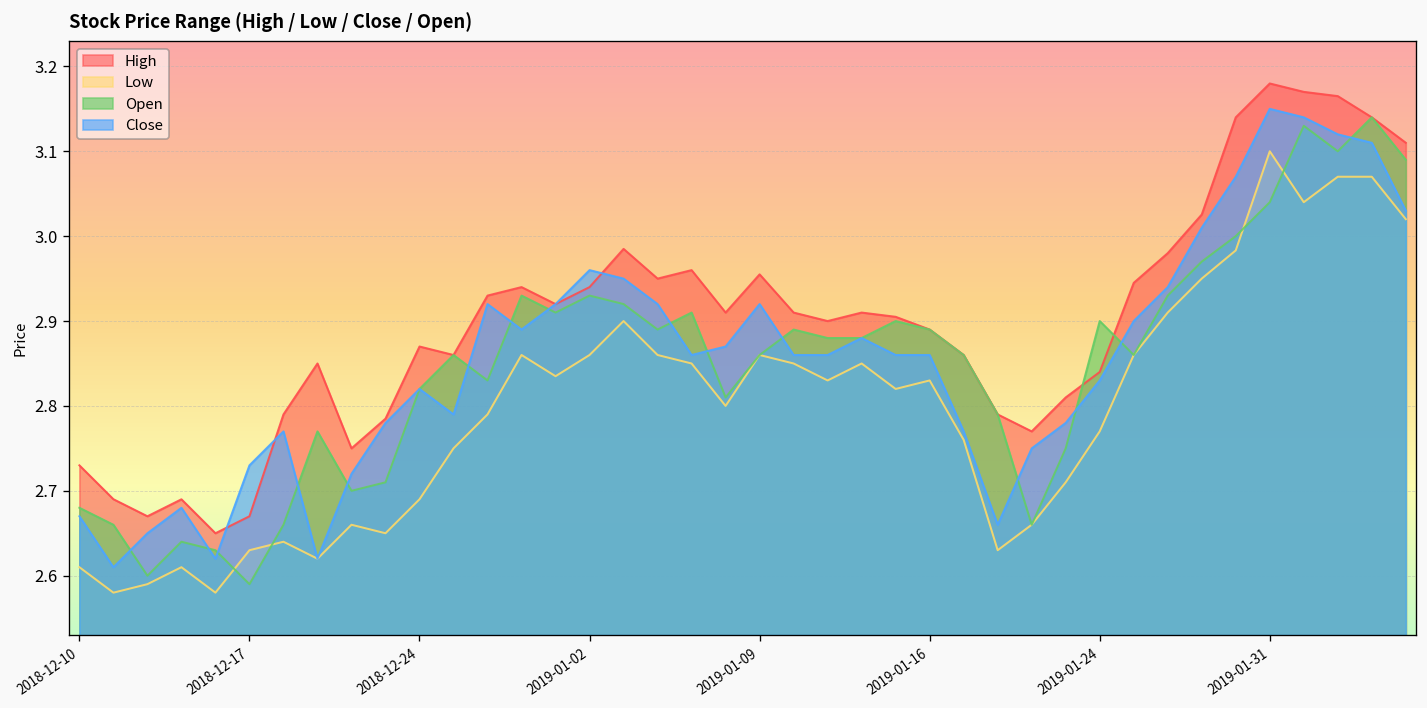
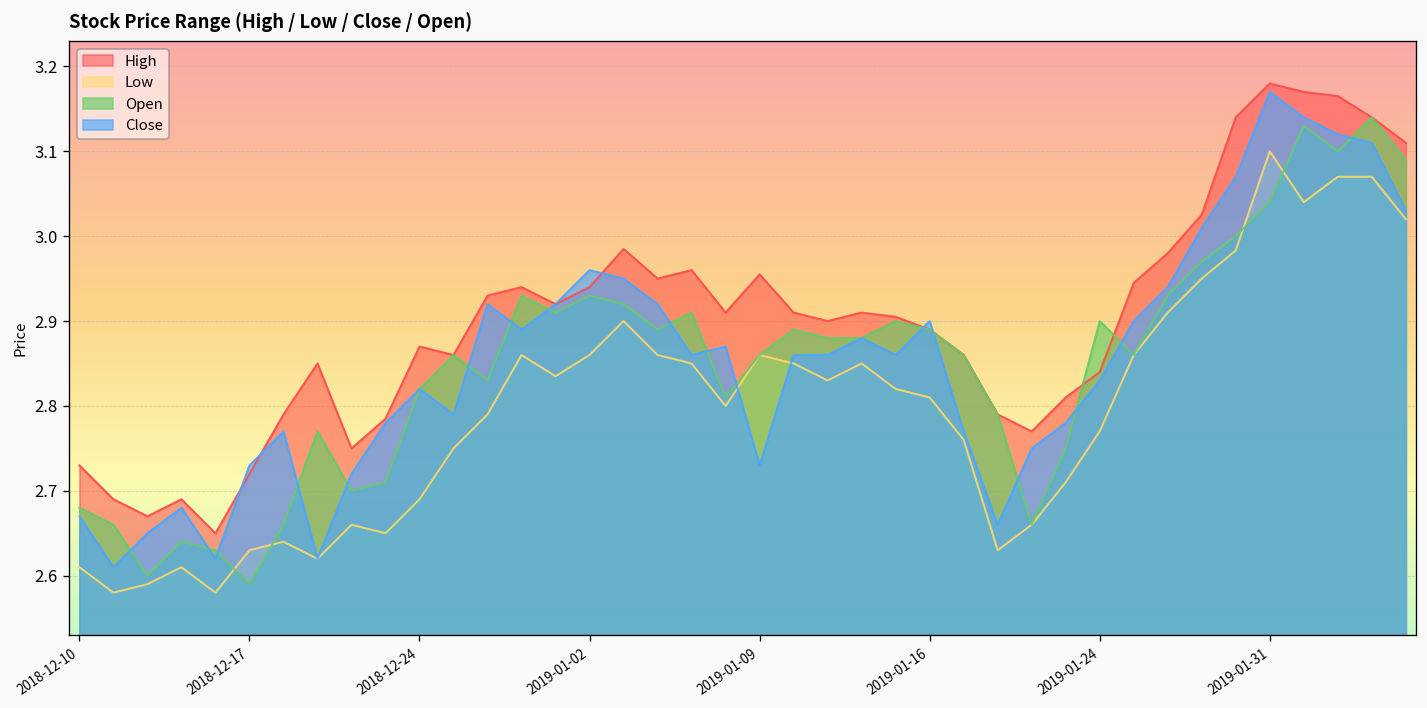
High, 2018-12-17: 2.67 -> 2.72
Close, 2019-01-09: 2.92 -> 2.73
Low, 2019-01-16: 2.83 -> 2.81
Close, 2019-01-16: 2.86 -> 2.90
Close, 2019-01-31: 3.15 -> 3.17
